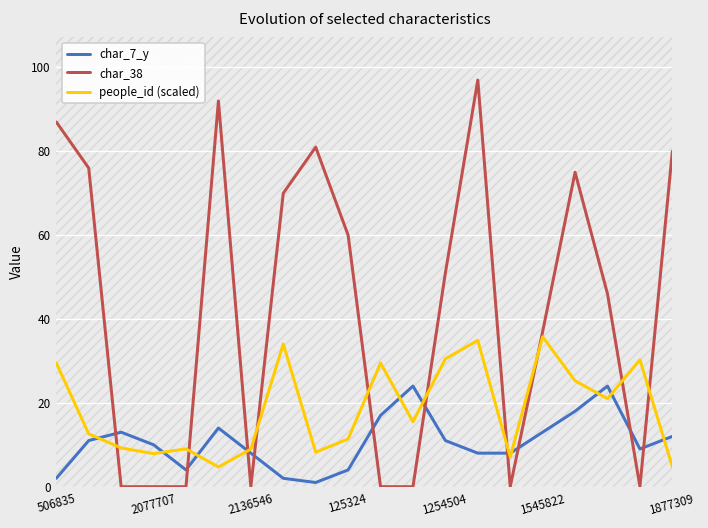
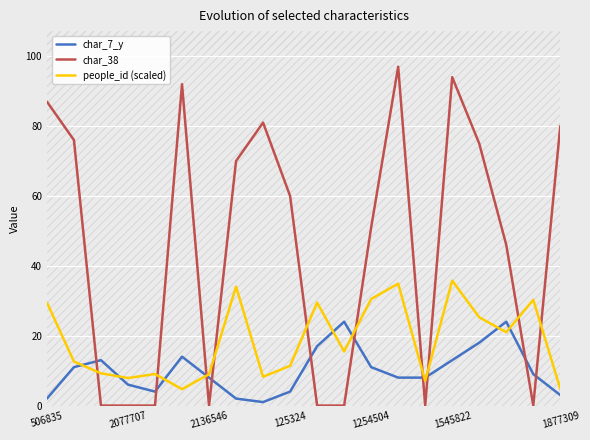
char_7_y, 2077707: 10 -> 6
char_38, 1545822: 37 -> 94
char_7_y, 1877309: 12 -> 3
